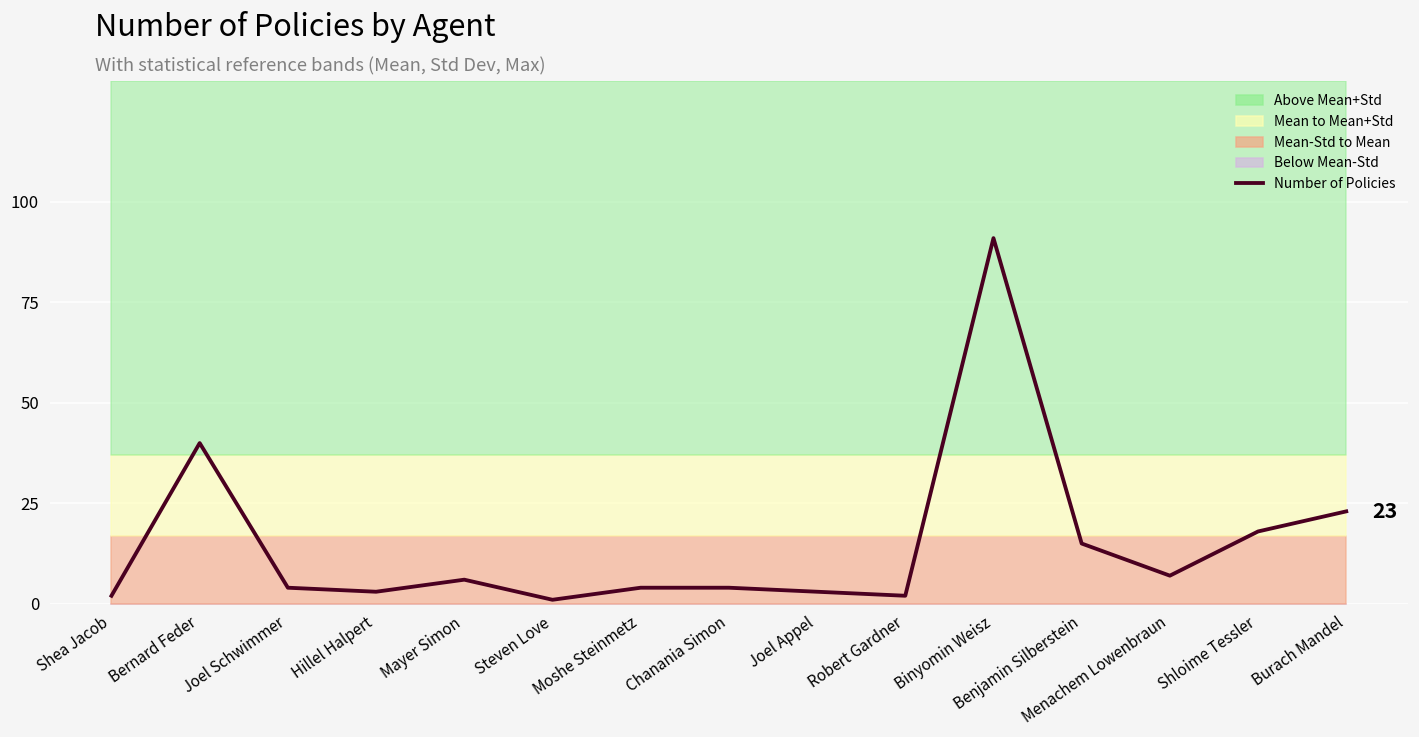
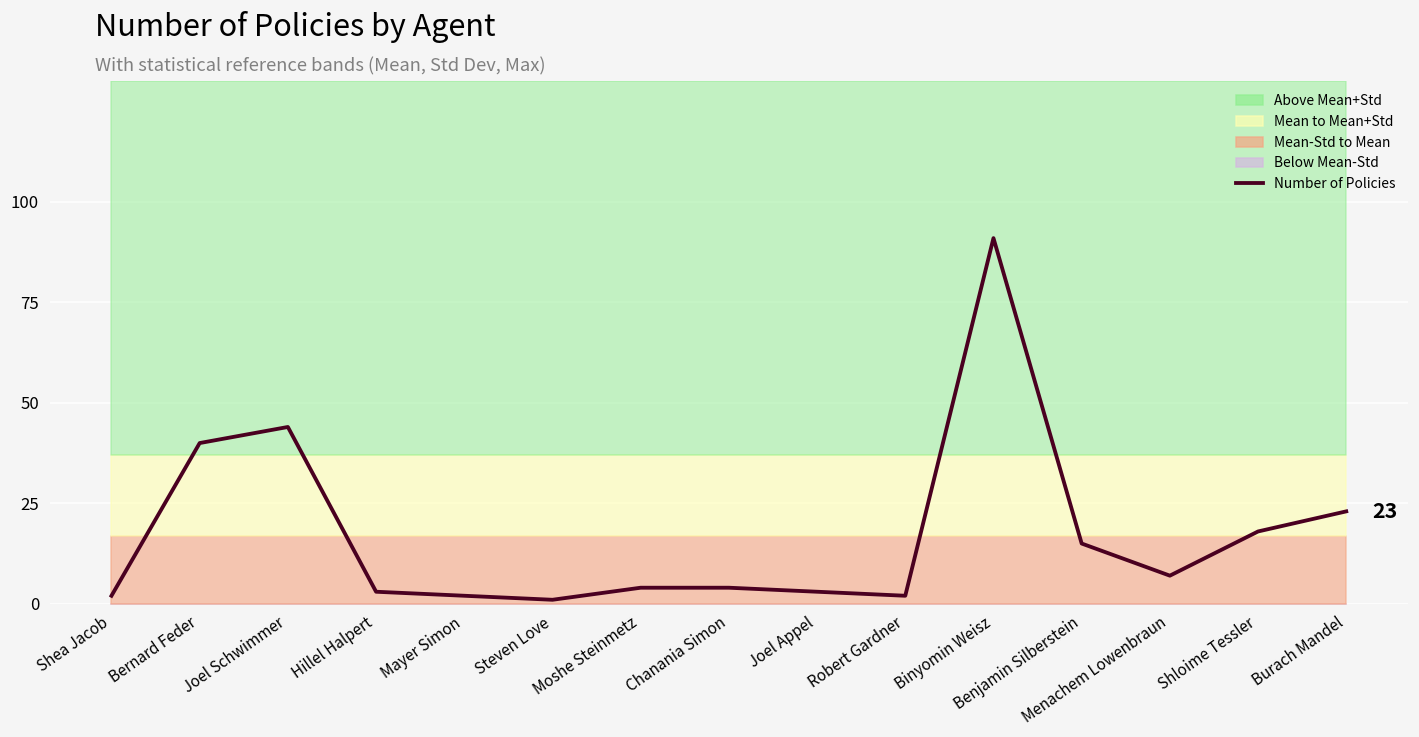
Number of Policies, Joel Schwimmer: 4 -> 44
Number of Policies, Mayer Simon: 6 -> 2
